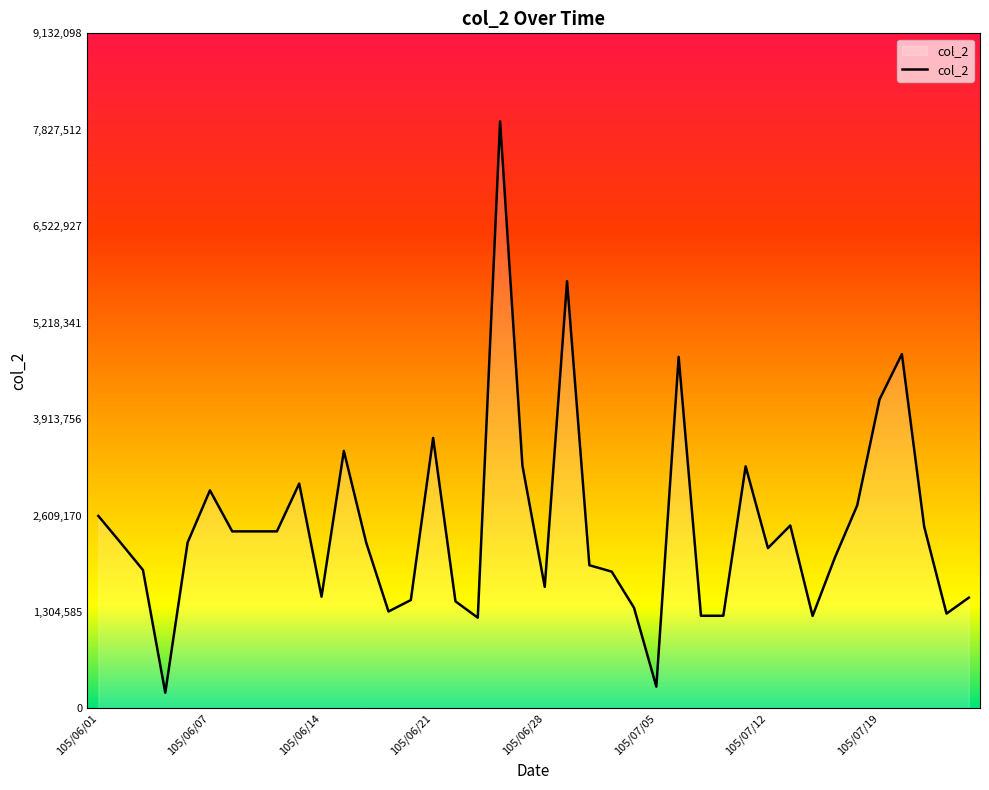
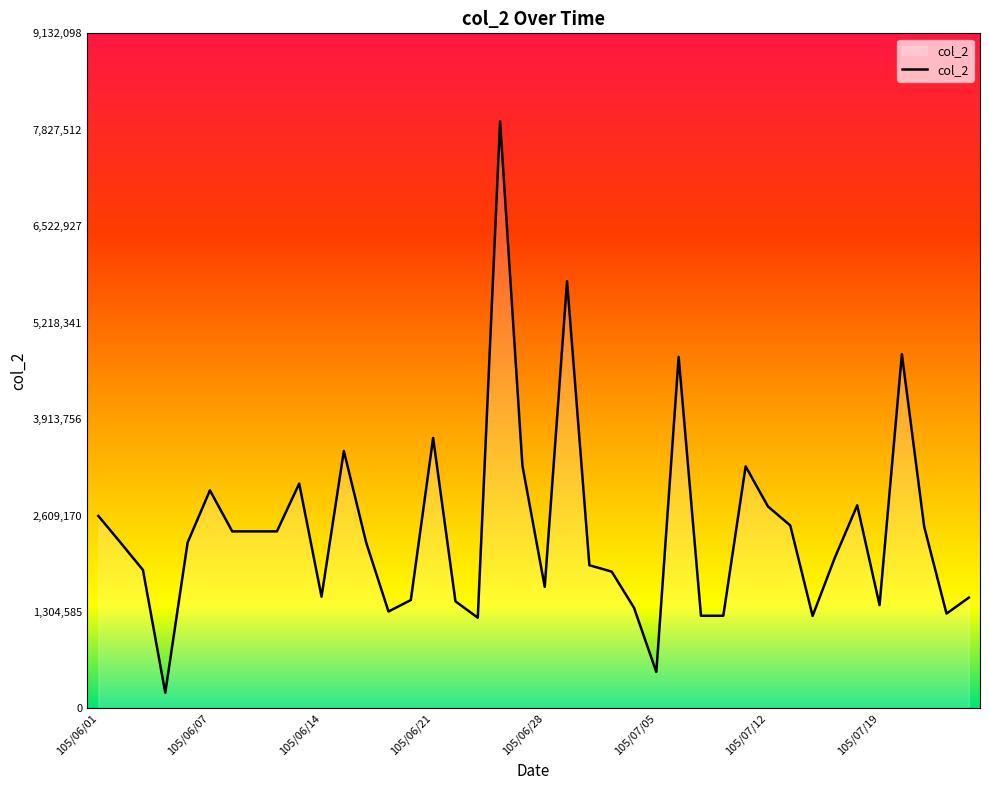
105/07/05: 300,000 -> 500,000
105/07/12: 2,200,000 -> 2,700,000
105/07/19: 4,200,000 -> 1,400,000
